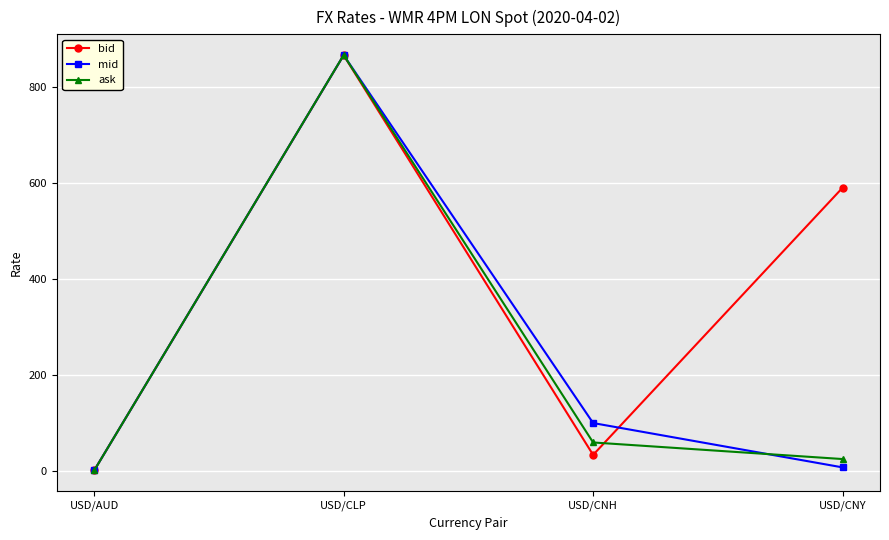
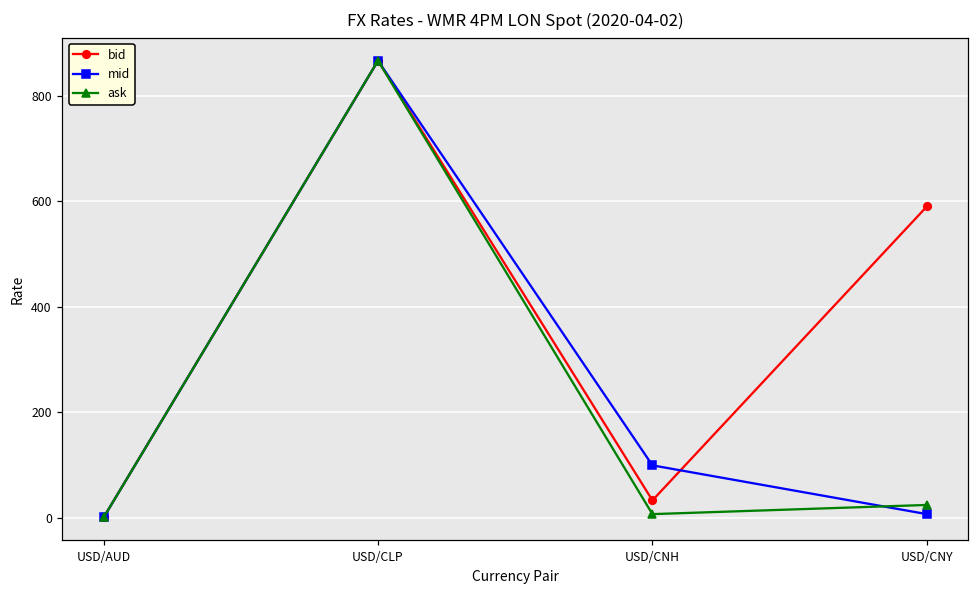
ask, USD/CNH: 60 -> 10
